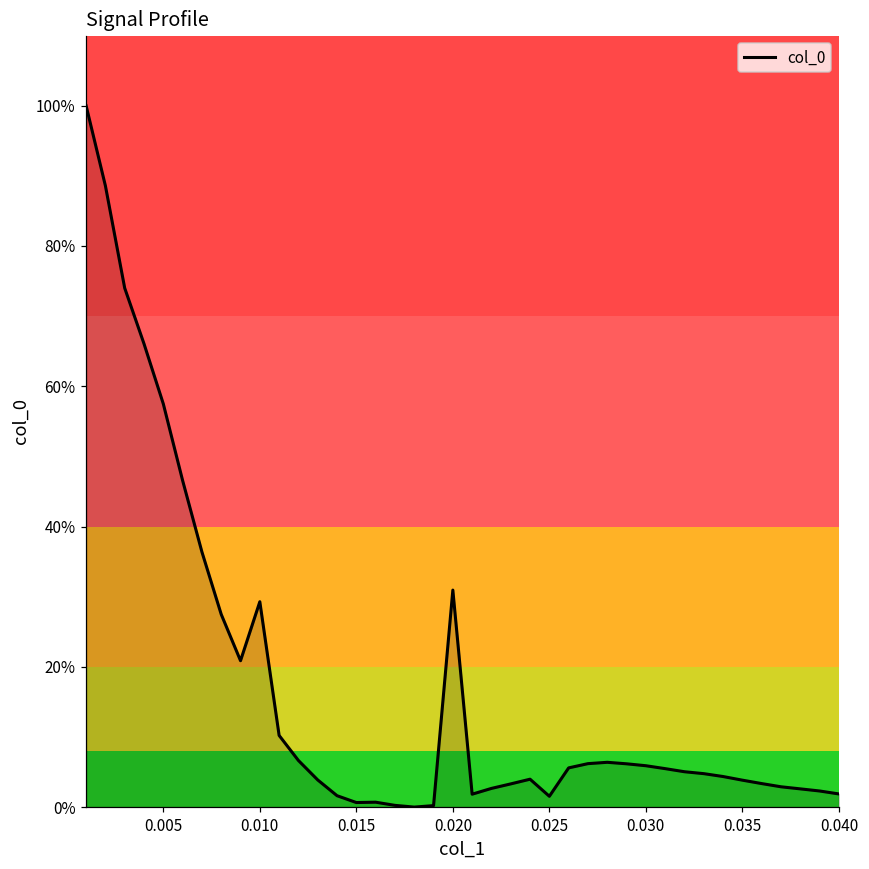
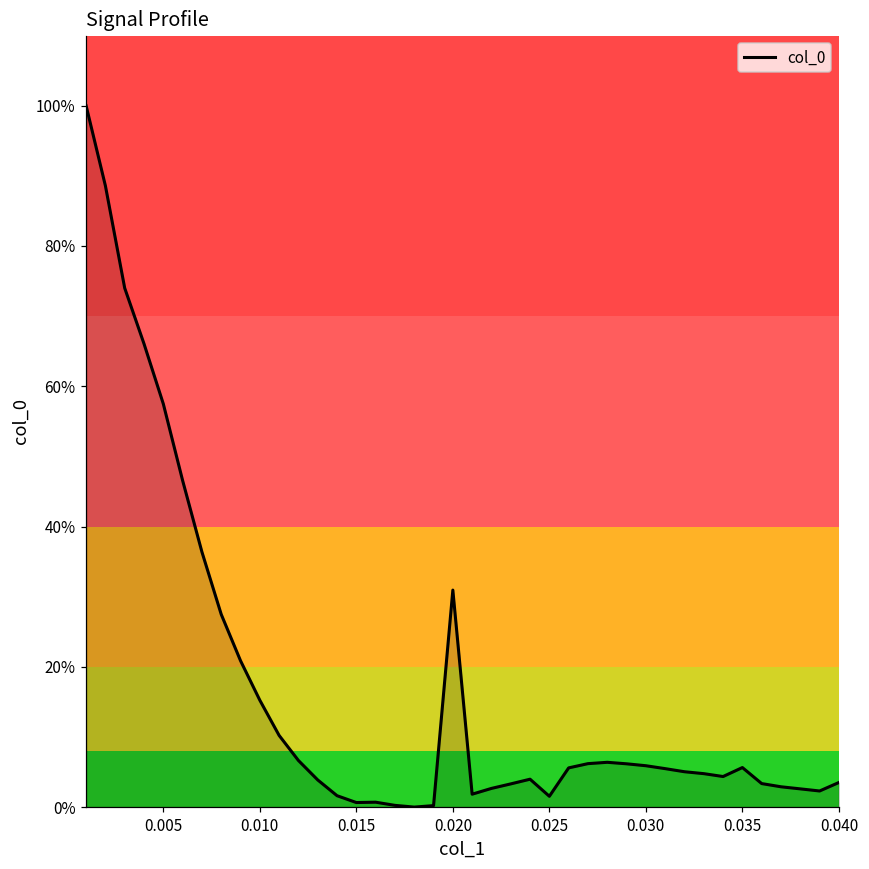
0.010: 29% -> 15%
0.035: 4% -> 6%
0.040: 2% -> 4%
